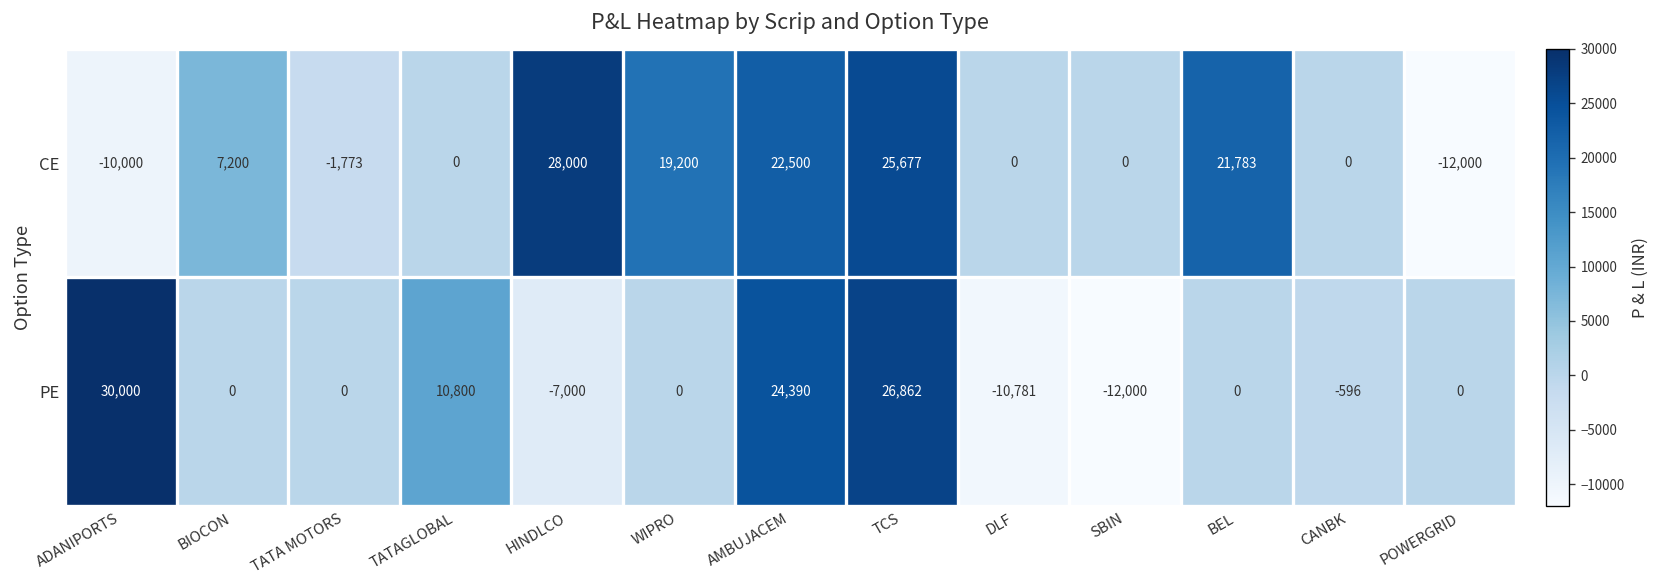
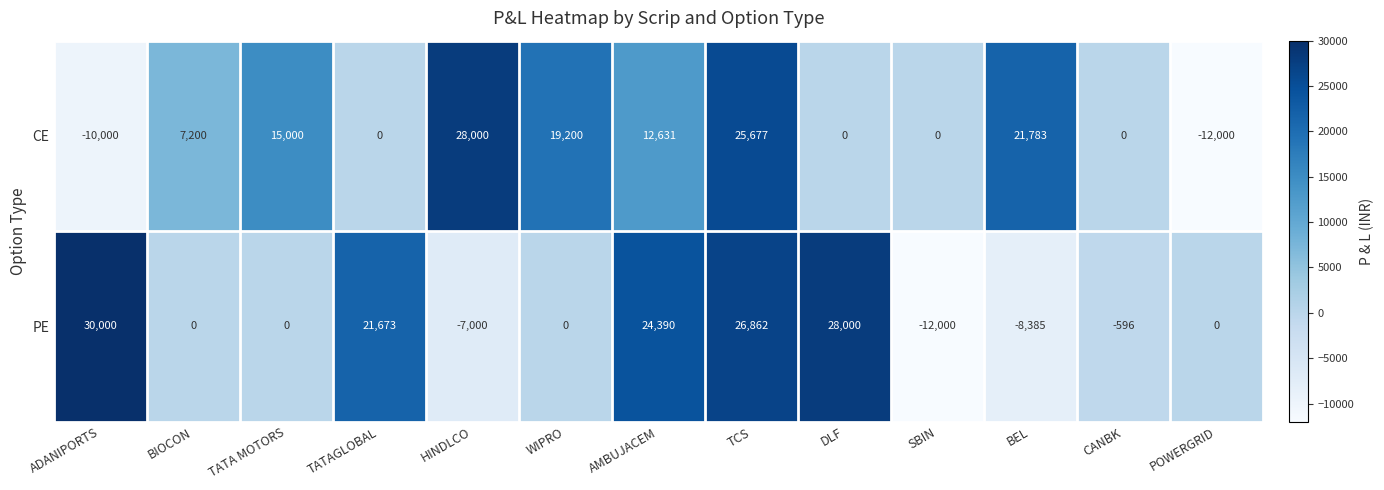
CE, TATA MOTORS: -1,773 -> 15,000
CE, AMBUJACEM: 22,500 -> 12,631
PE, TATAGLOBAL: 10,800 -> 21,673
PE, DLF: -10,781 -> 28,000
PE, BEL: 0 -> -8,385
